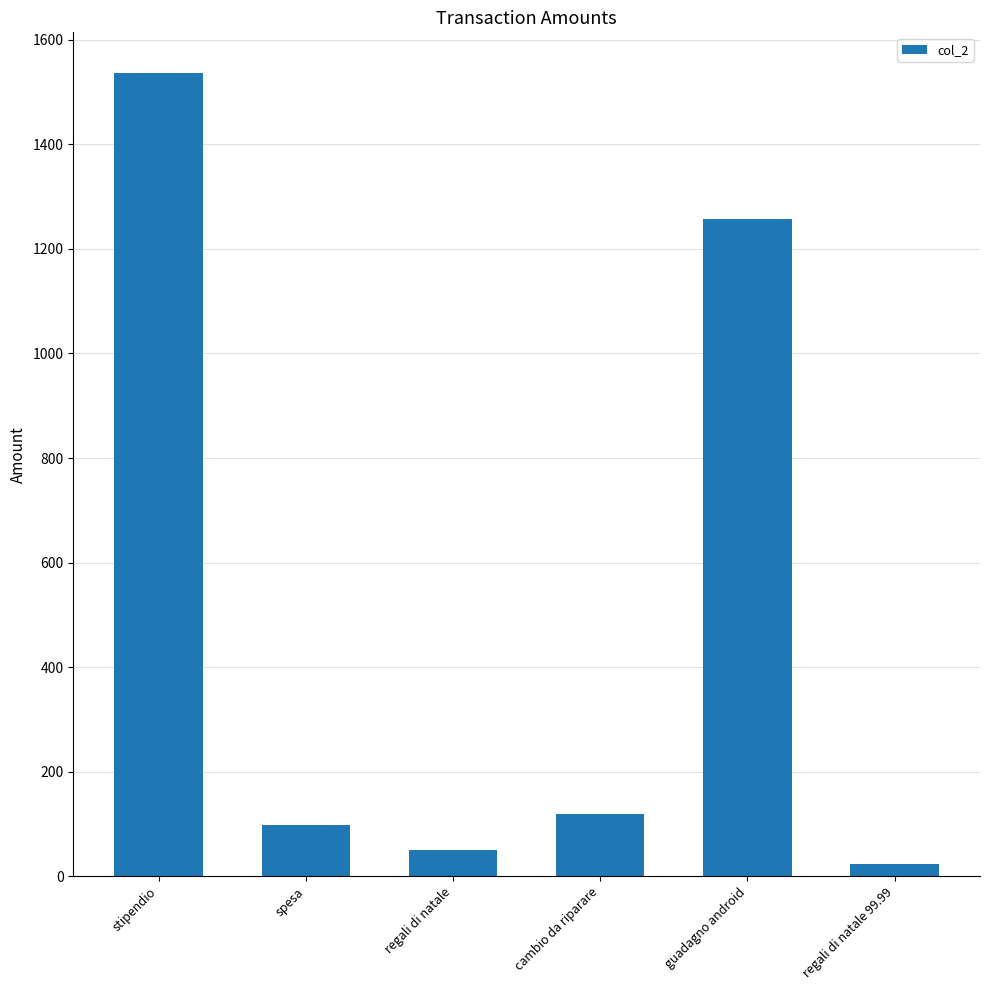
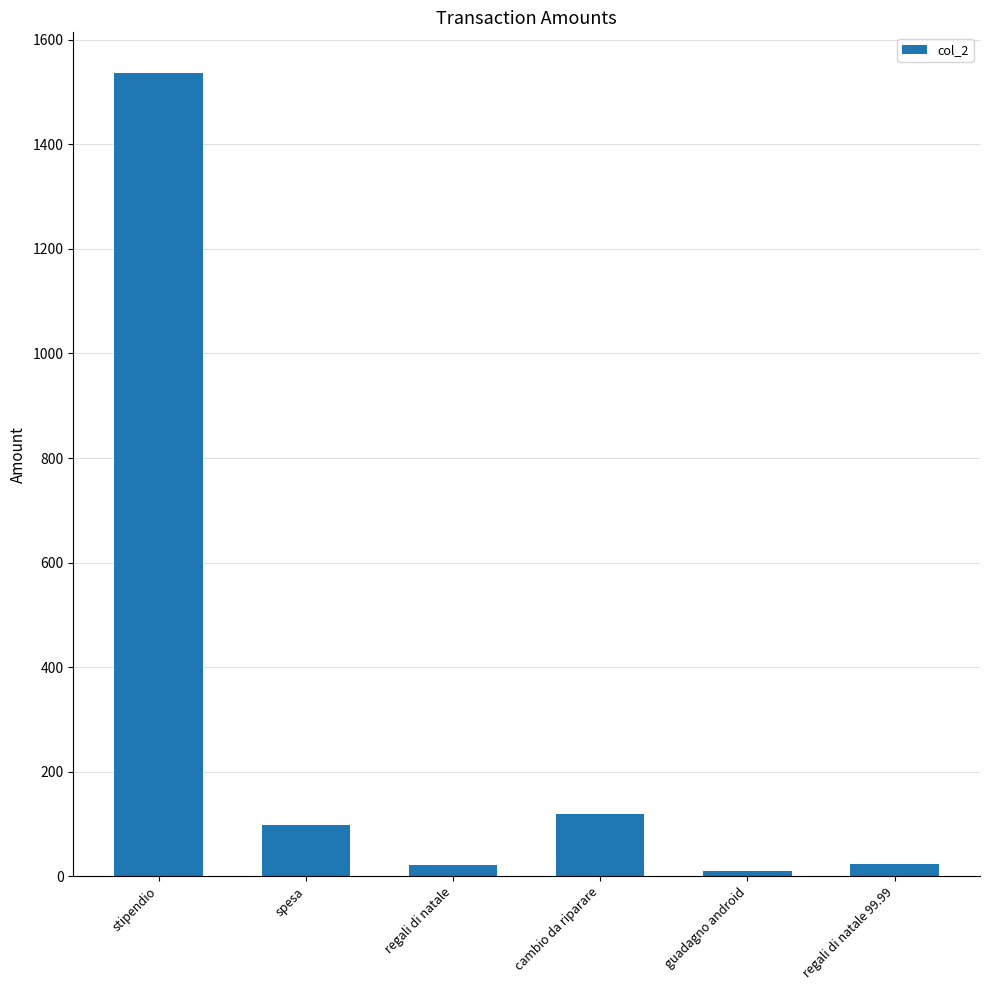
regali di natale: 50 -> 20
guadagno android: 1260 -> 10
